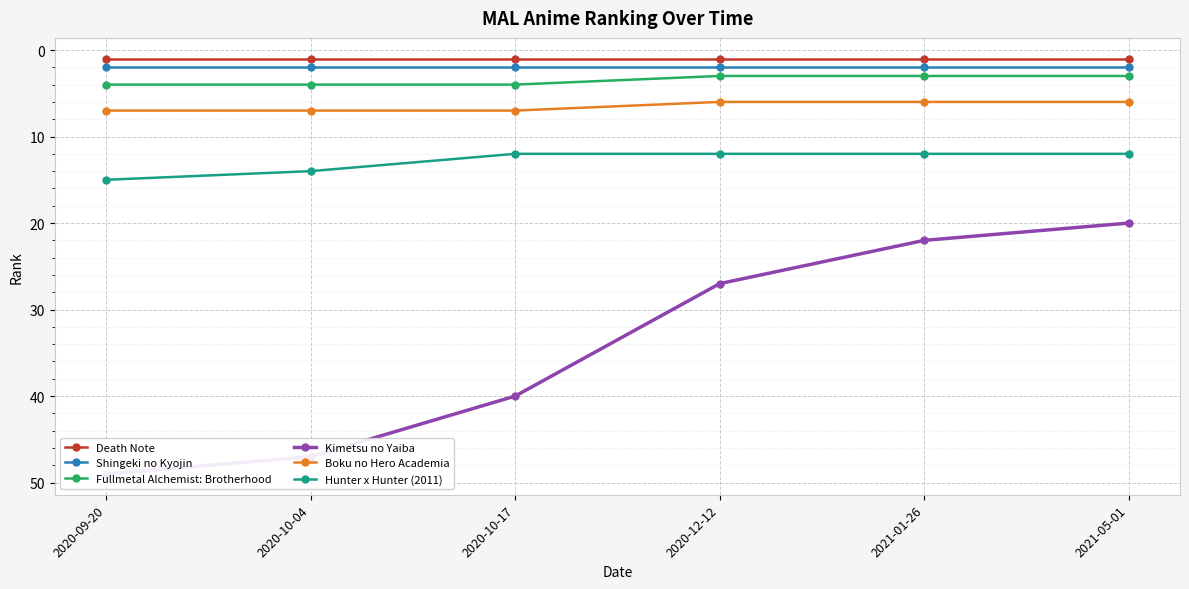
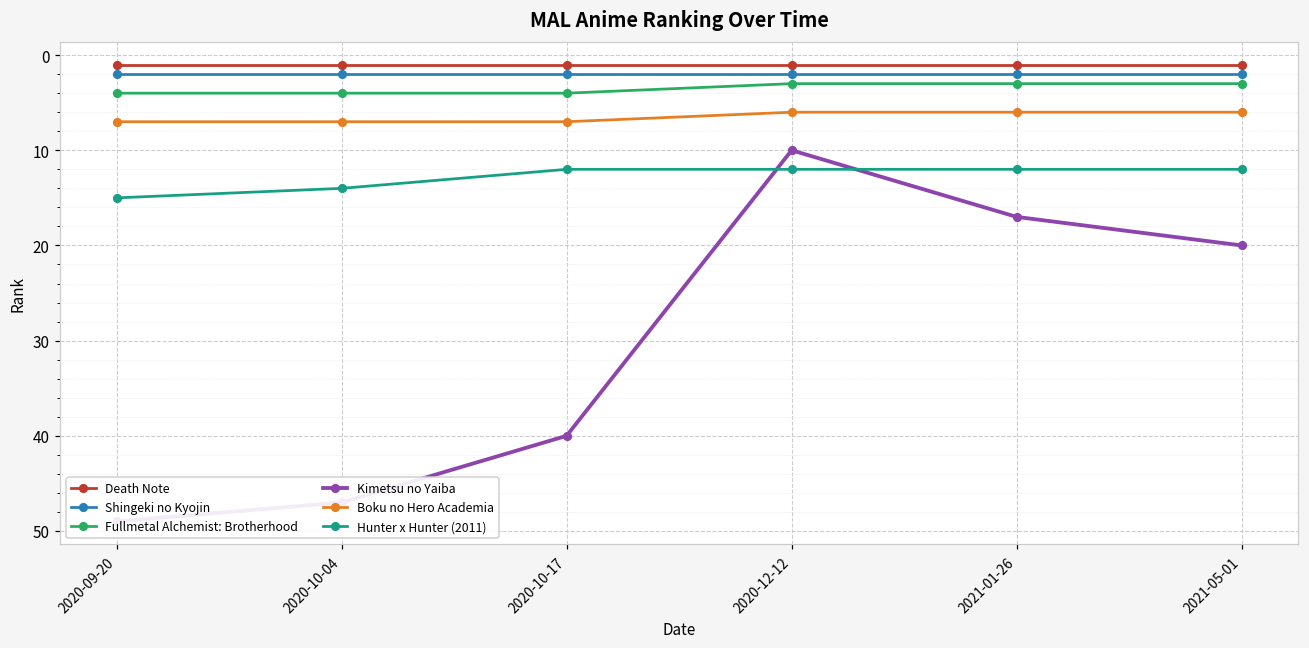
Kimetsu no Yaiba, 2020-12-12: 27 -> 10
Kimetsu no Yaiba, 2021-01-26: 22 -> 17
